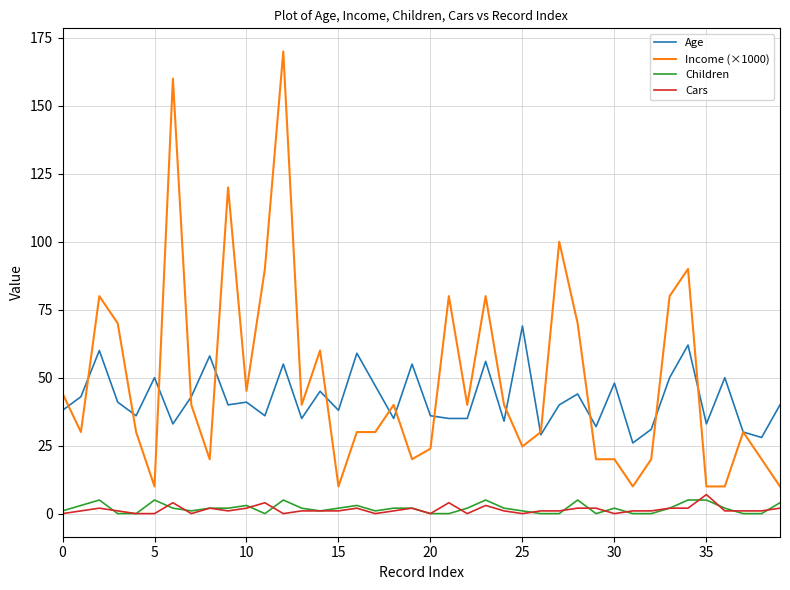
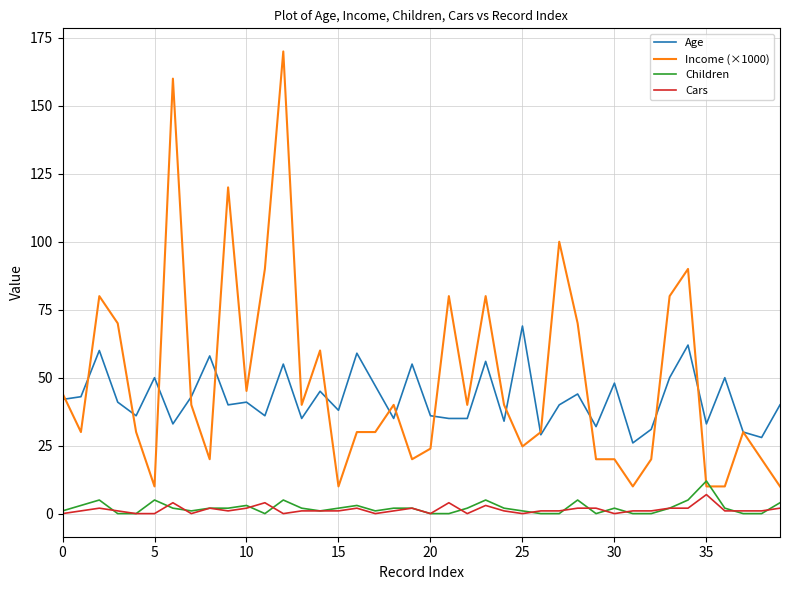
Age, 0: 38 -> 42
Children, 35: 5 -> 12
